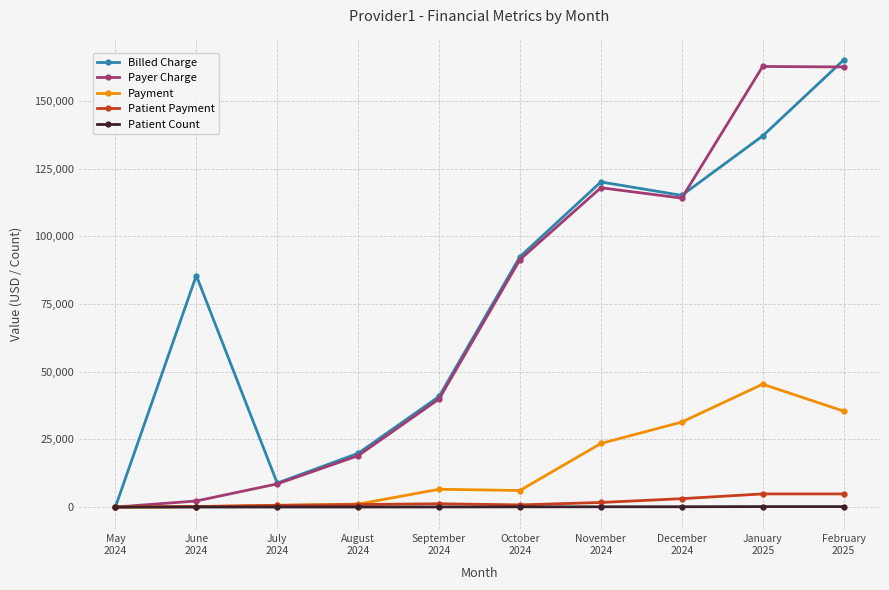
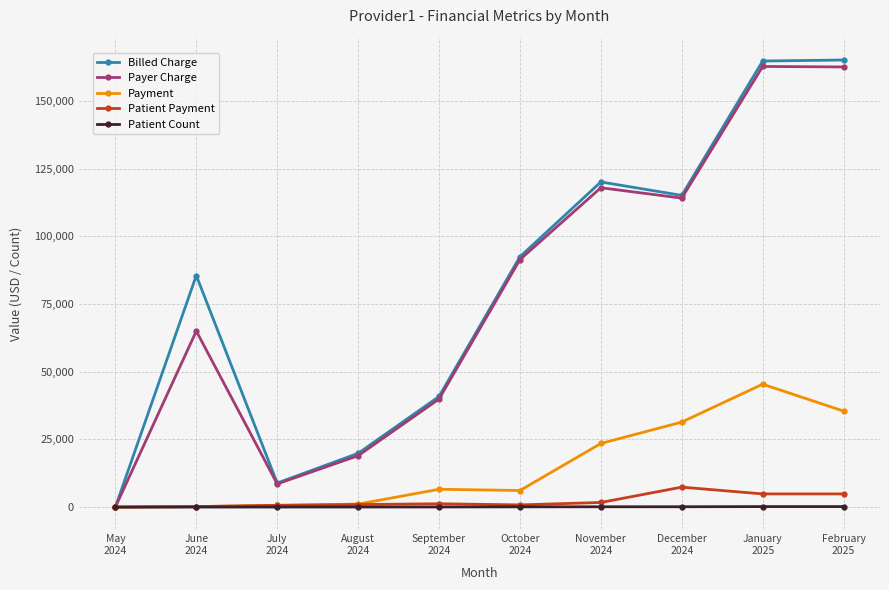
Payer Charge, June 2024: 2,000 -> 65,000
Patient Payment, December 2024: 3,000 -> 7,000
Billed Charge, January 2025: 137,000 -> 165,000
